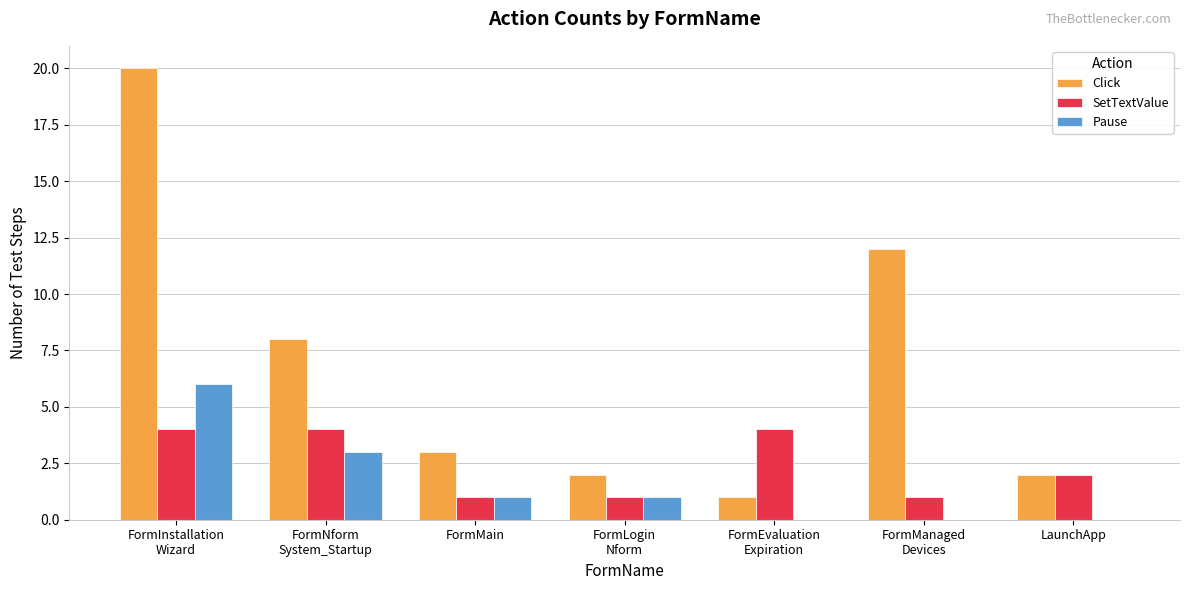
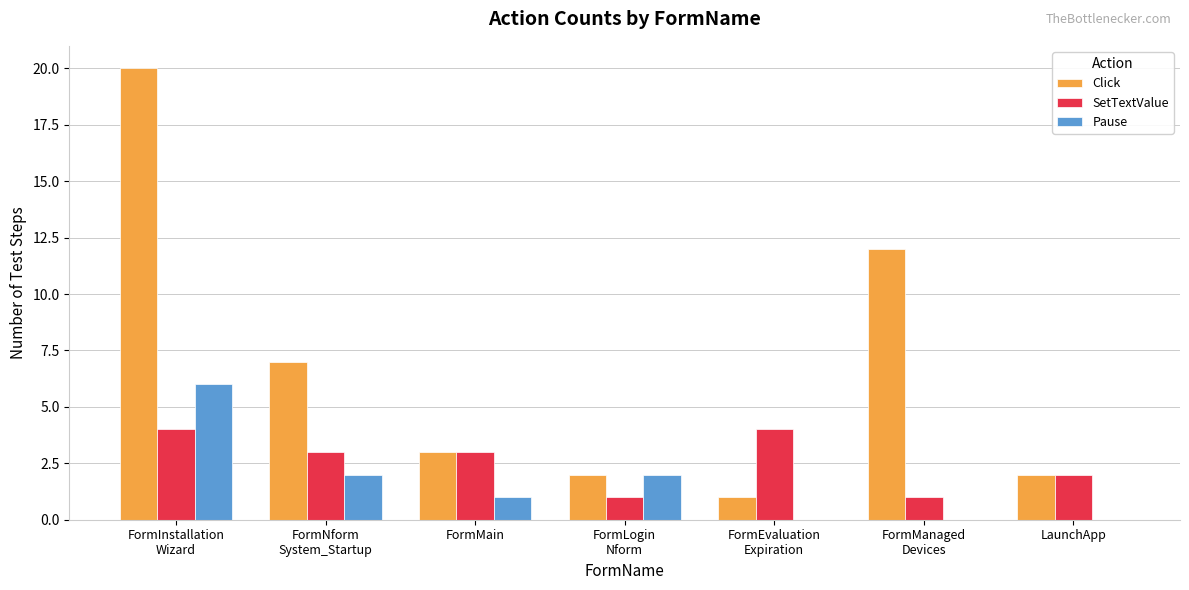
Click, FormNform System_Startup: 8 -> 7
SetTextValue, FormNform System_Startup: 4 -> 3
Pause, FormNform System_Startup: 3 -> 2
SetTextValue, FormMain: 1 -> 3
Pause, FormLogin Nform: 1 -> 2
